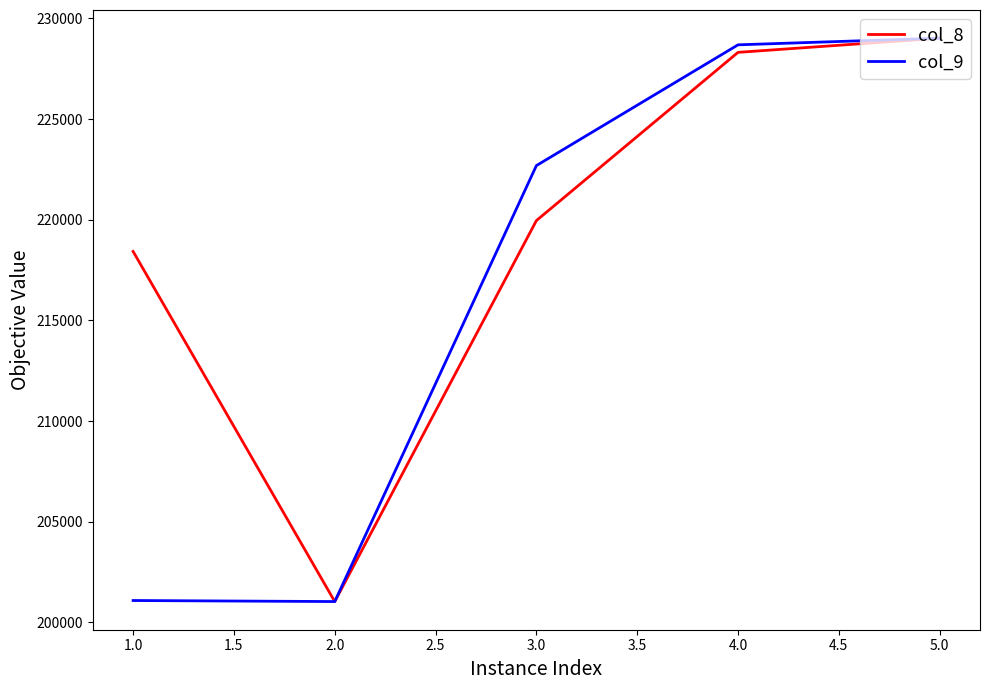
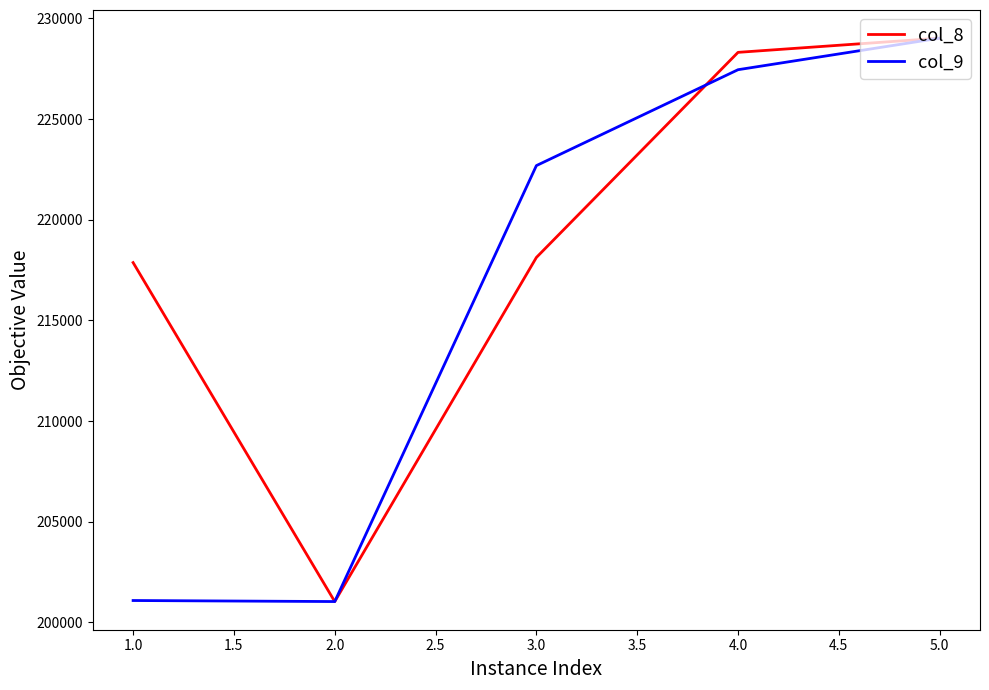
col_8, 1.0: 218400 -> 217900
col_8, 3.0: 220000 -> 218100
col_9, 4.0: 228700 -> 227500
